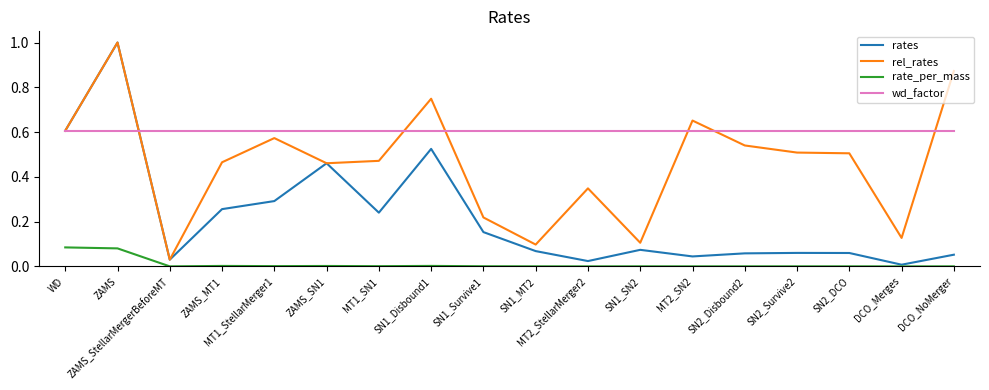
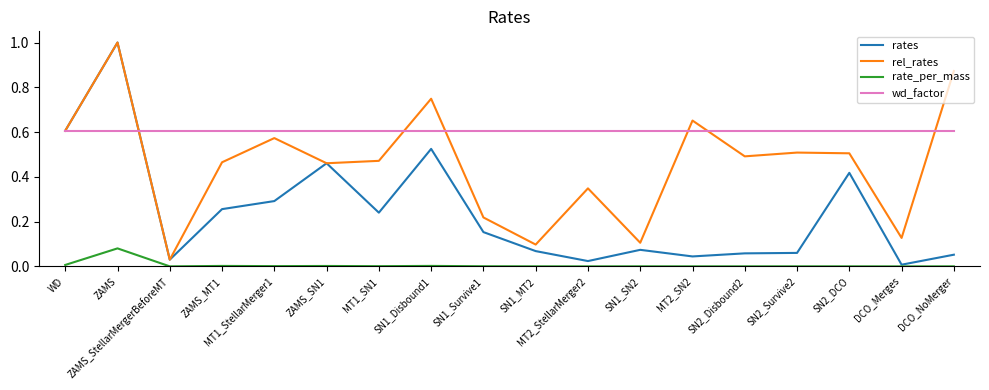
rate_per_mass, WD: 0.08 -> 0.01
rel_rates, SN2_Disbound2: 0.54 -> 0.49
rates, SN2_DCO: 0.06 -> 0.42
